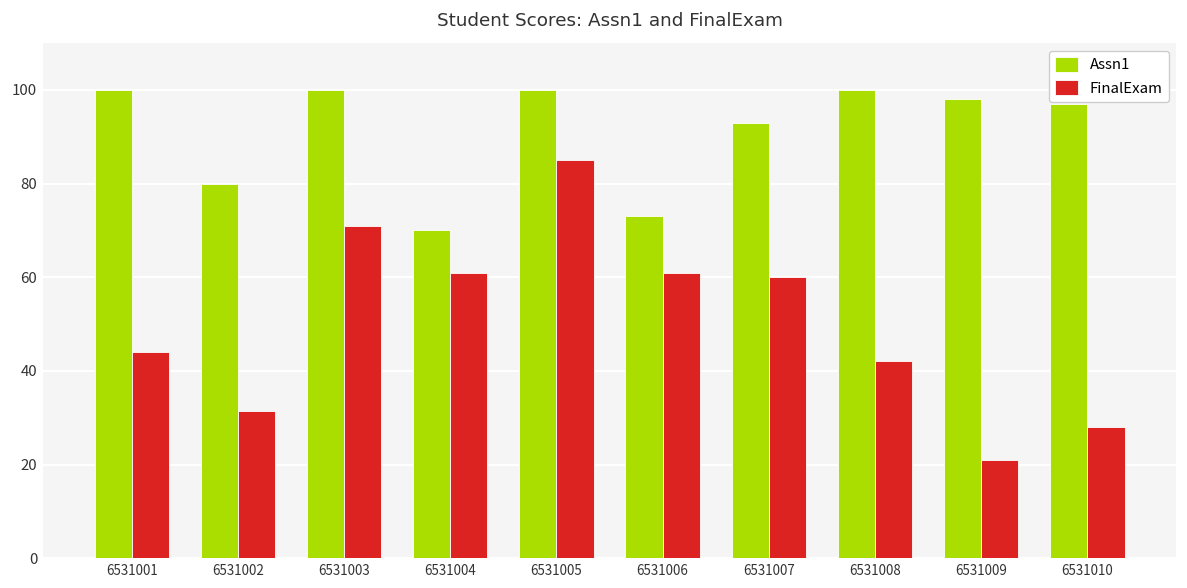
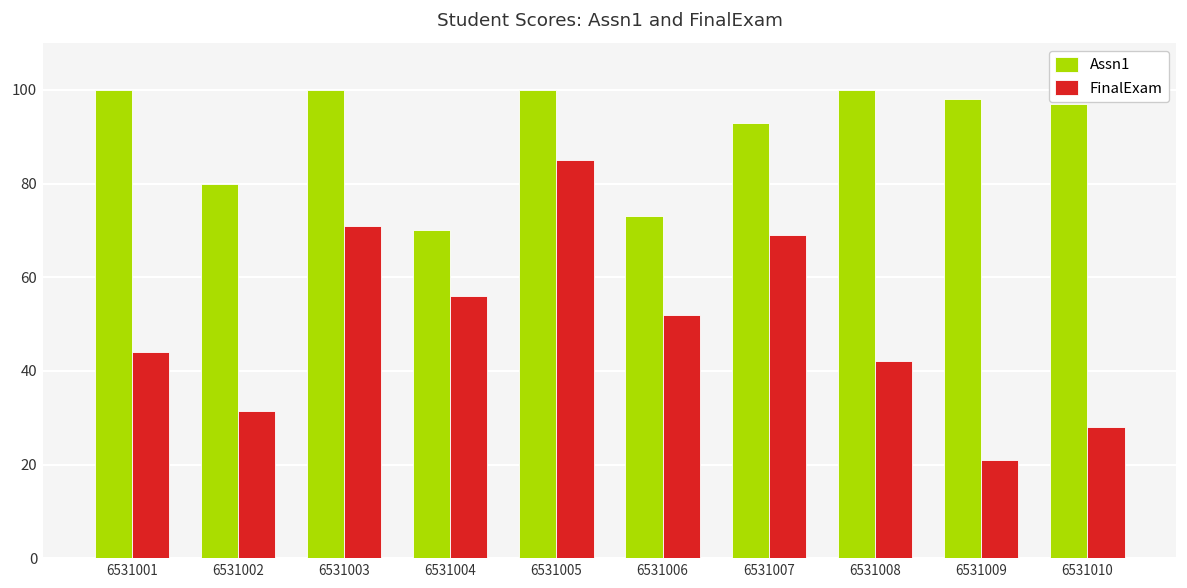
FinalExam, 6531004: 61 -> 56
FinalExam, 6531006: 61 -> 52
FinalExam, 6531007: 60 -> 69
